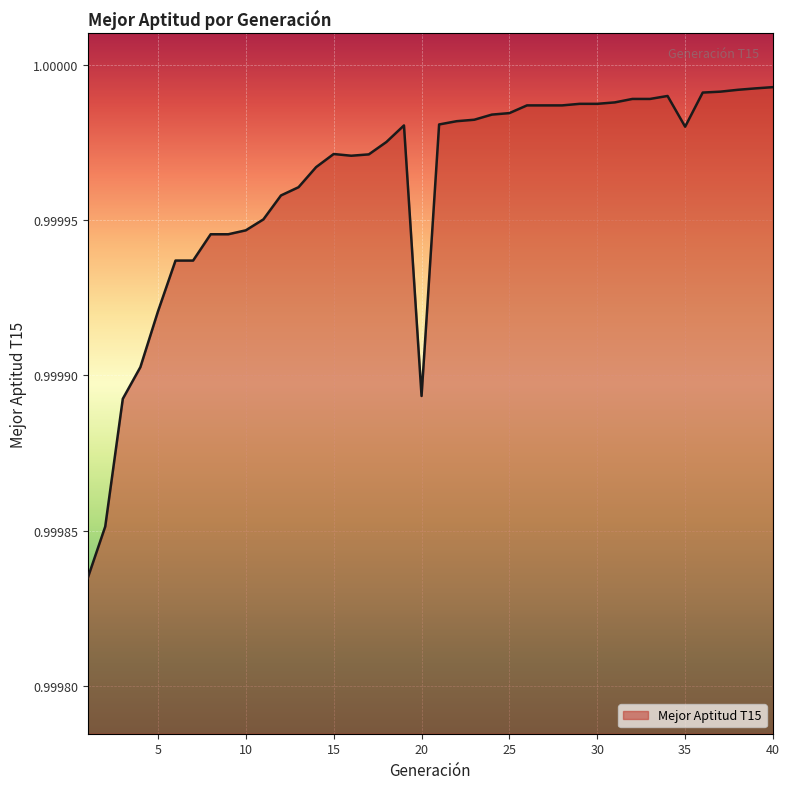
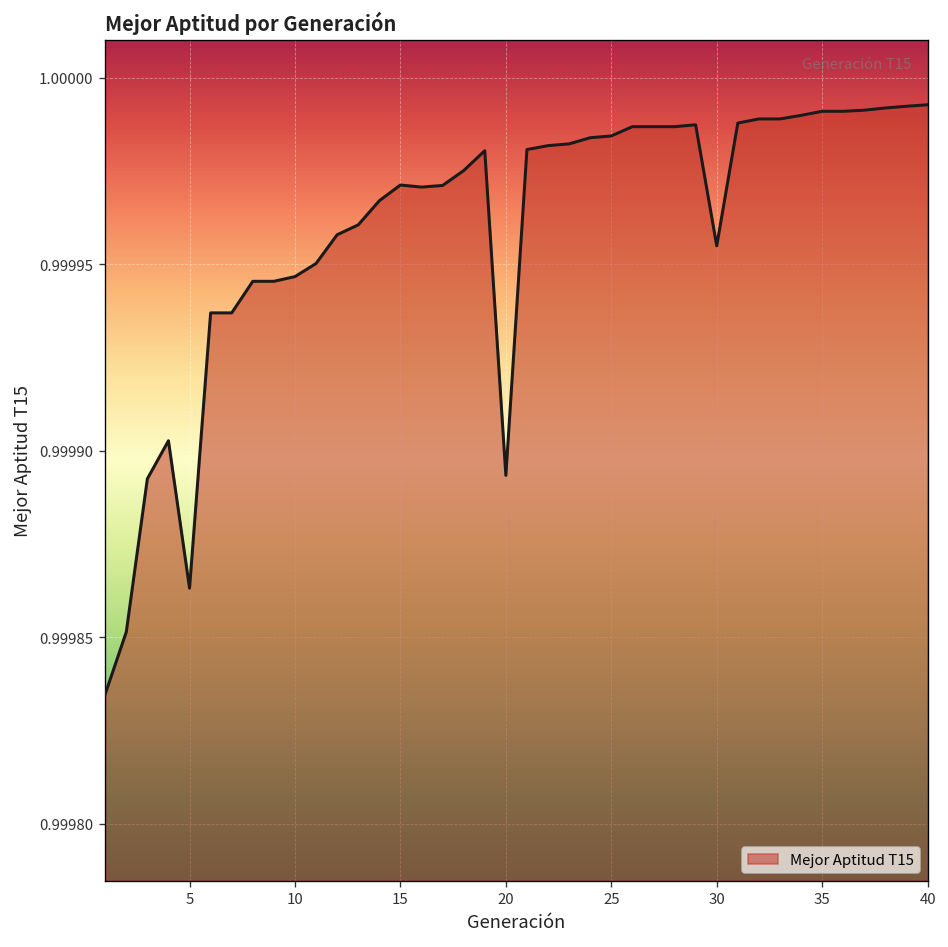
5: 0.999921 -> 0.999863
30: 0.999987 -> 0.999955
35: 0.999980 -> 0.999991
